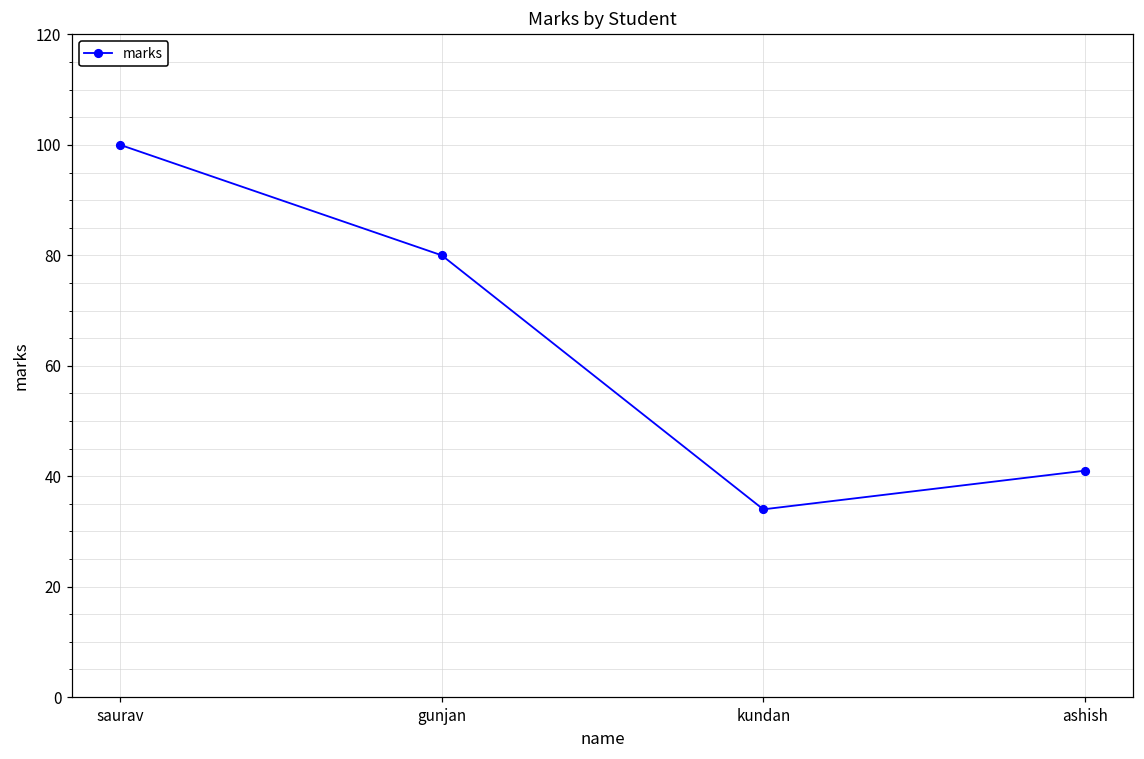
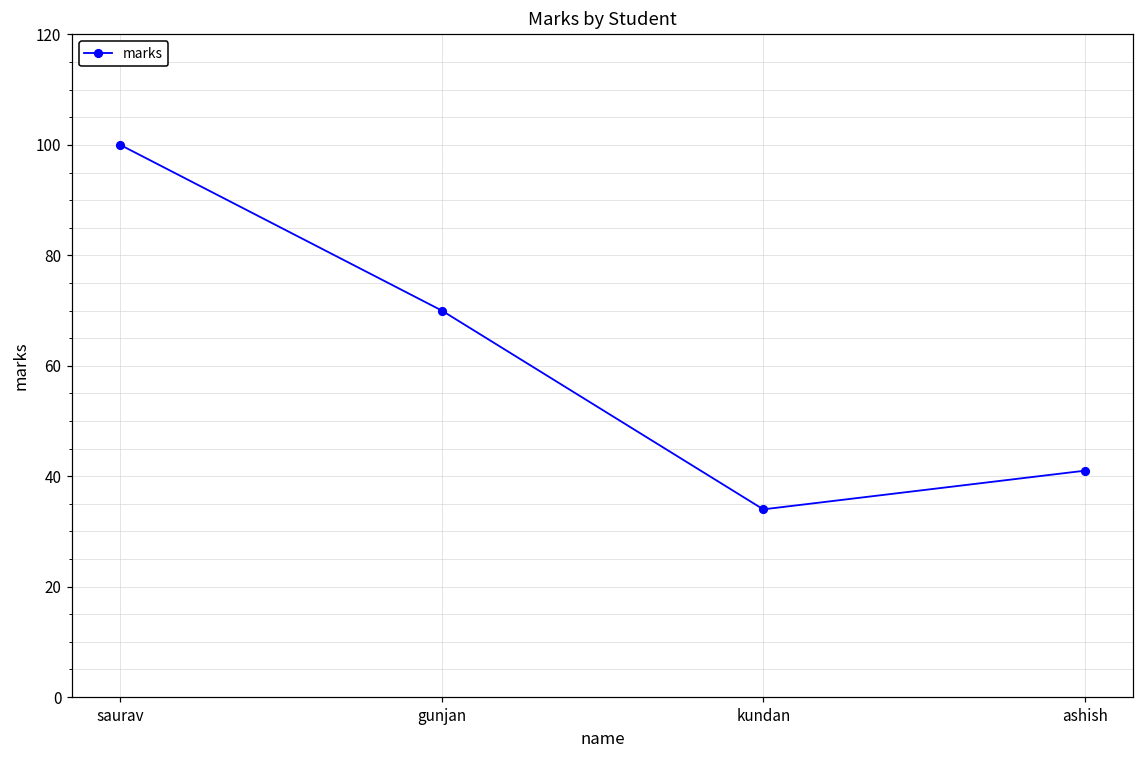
gunjan: 80 -> 70
